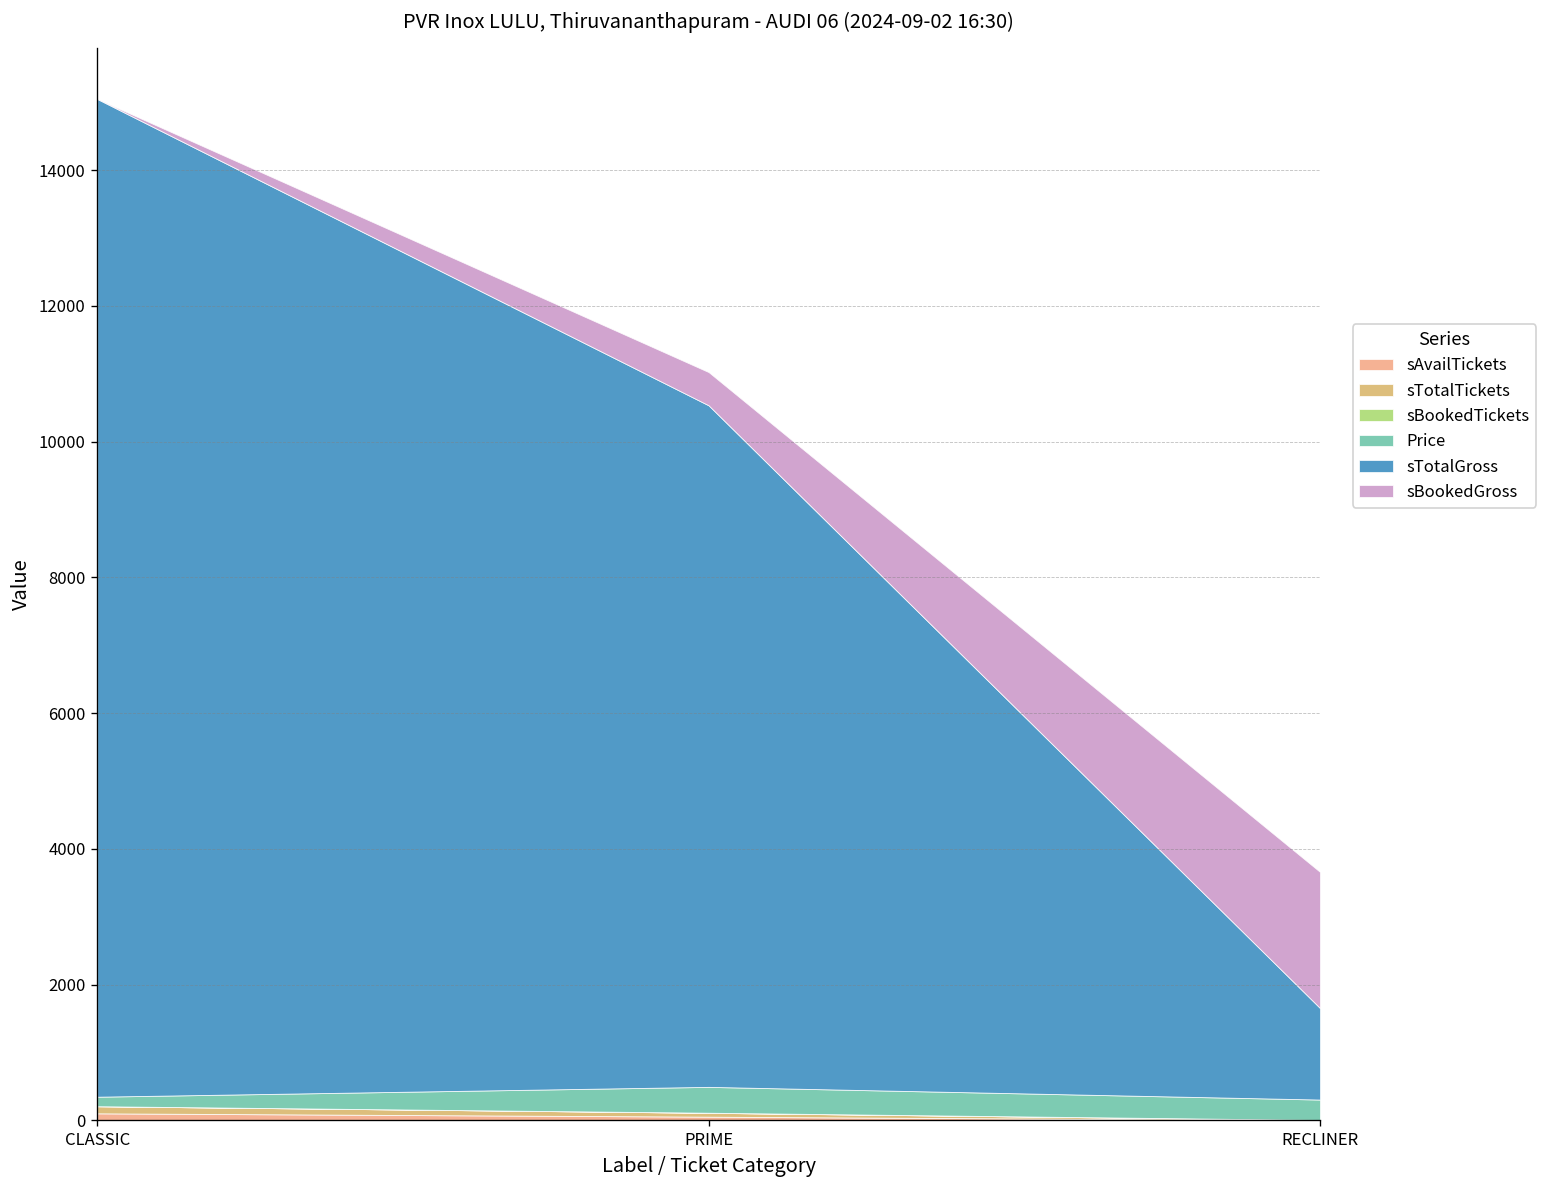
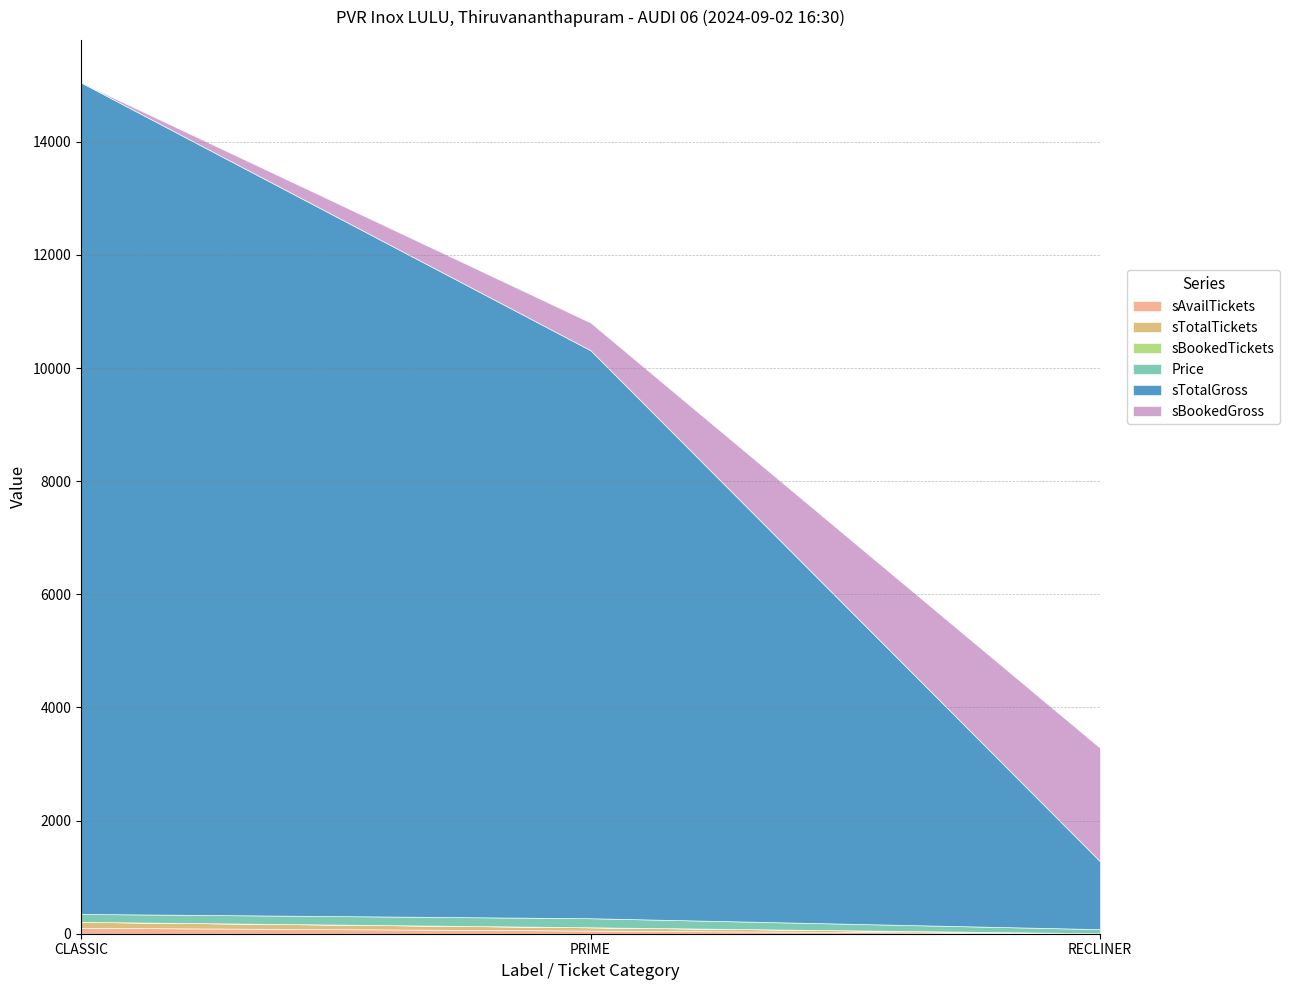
Price, PRIME: 400 -> 200
Price, RECLINER: 300 -> 100
sTotalGross, RECLINER: 1300 -> 1200
